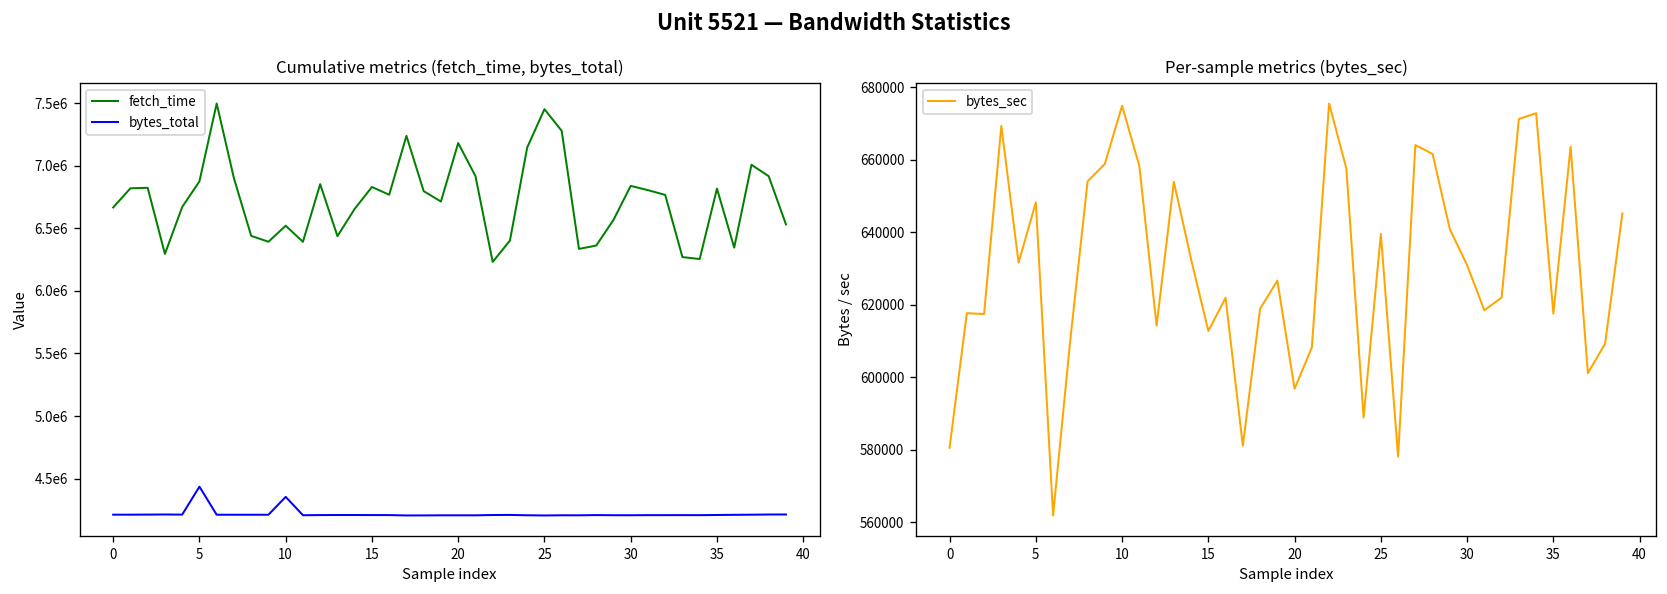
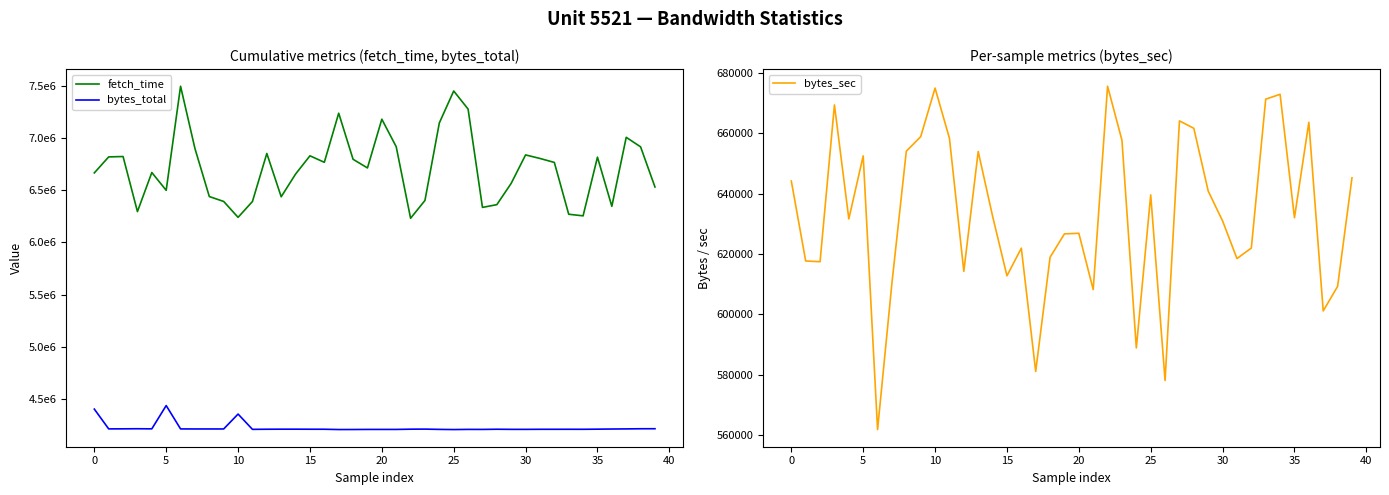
Cumulative metrics (fetch_time, bytes_total), bytes_total, 0: 4210000 -> 4400000
Cumulative metrics (fetch_time, bytes_total), fetch_time, 5: 6870000 -> 6500000
Cumulative metrics (fetch_time, bytes_total), fetch_time, 10: 6520000 -> 6240000
Per-sample metrics (bytes_sec), 0: 581000 -> 644000
Per-sample metrics (bytes_sec), 5: 648000 -> 652000
Per-sample metrics (bytes_sec), 20: 597000 -> 627000
Per-sample metrics (bytes_sec), 35: 618000 -> 632000
